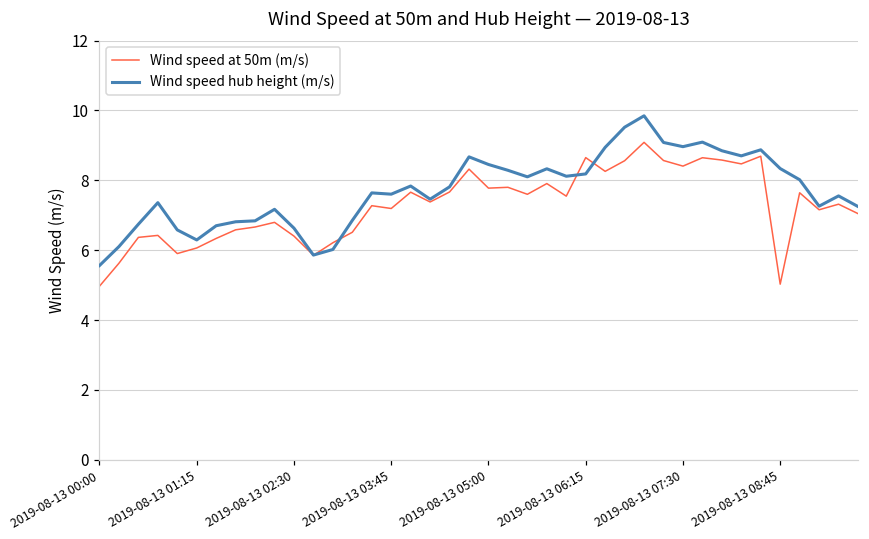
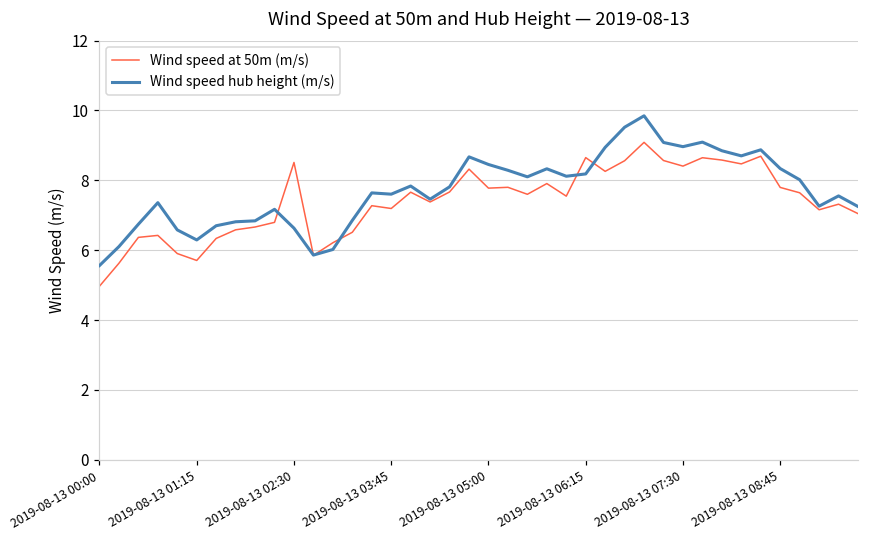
Wind speed at 50m (m/s), 2019-08-13 01:15: 6.1 -> 5.7
Wind speed at 50m (m/s), 2019-08-13 02:30: 6.4 -> 8.5
Wind speed at 50m (m/s), 2019-08-13 08:45: 5.0 -> 7.8
